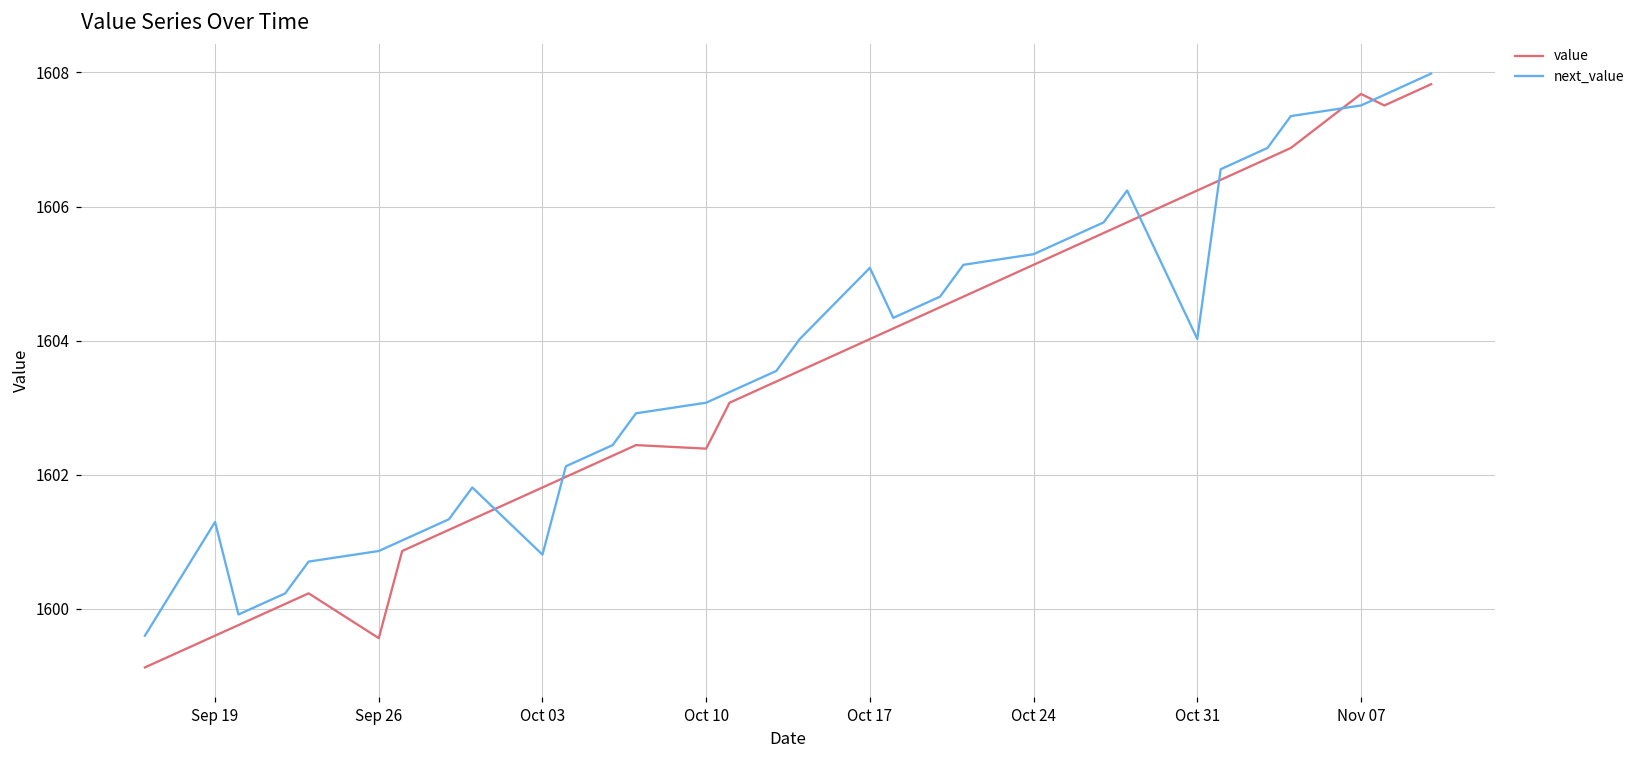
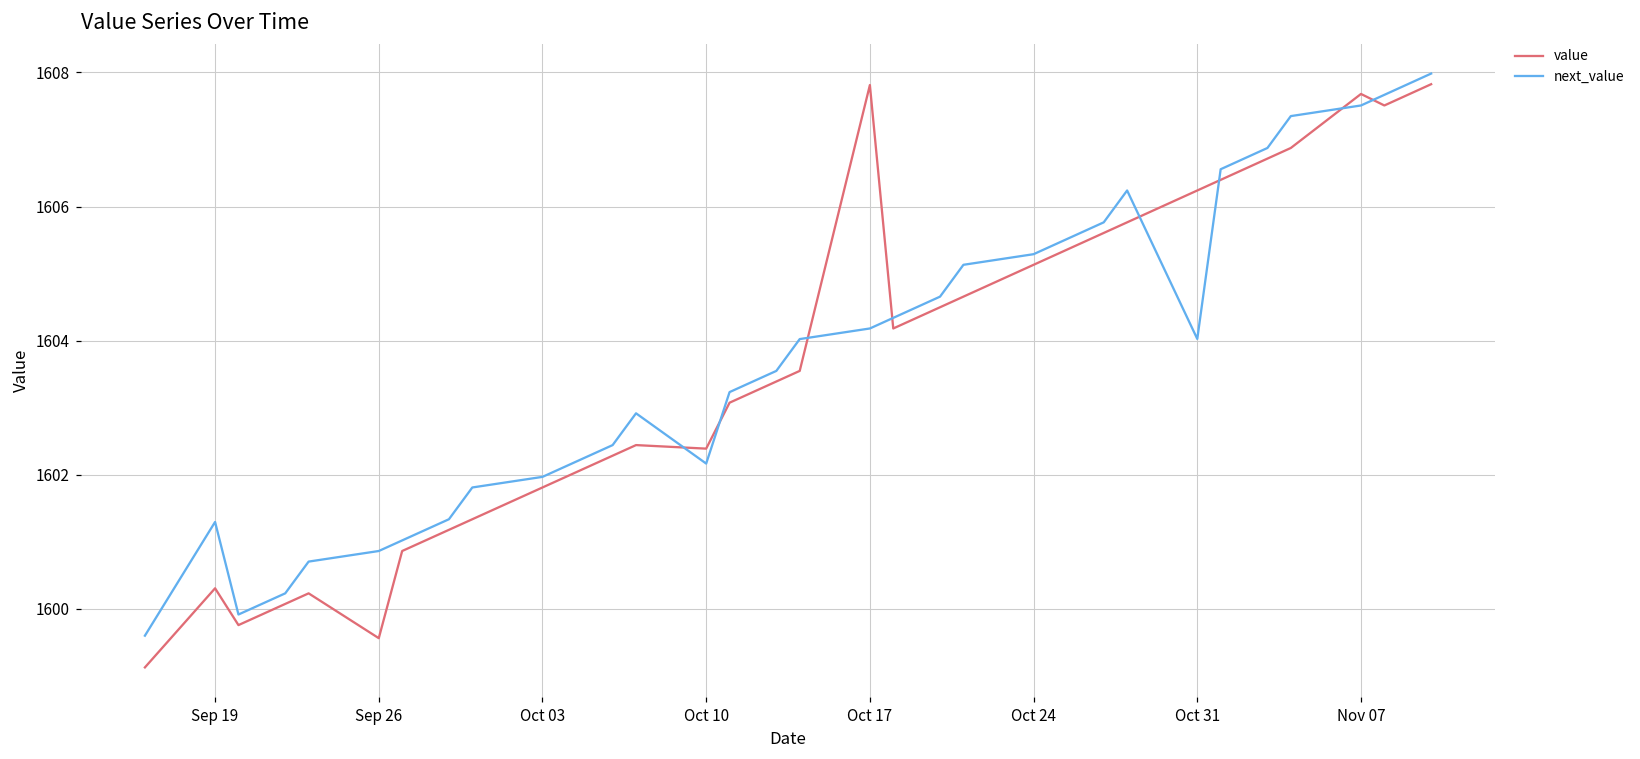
value, Sep 19: 1599.6 -> 1600.3
next_value, Oct 03: 1600.8 -> 1602.0
next_value, Oct 10: 1603.1 -> 1602.2
value, Oct 17: 1604.0 -> 1607.8
next_value, Oct 17: 1605.1 -> 1604.2
